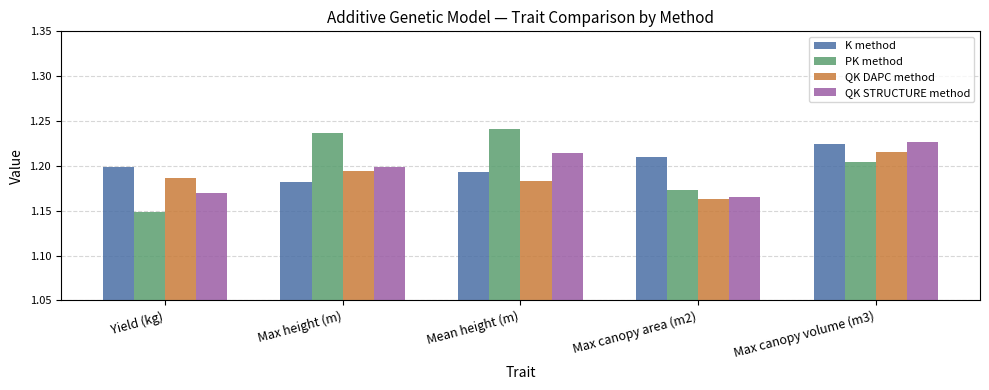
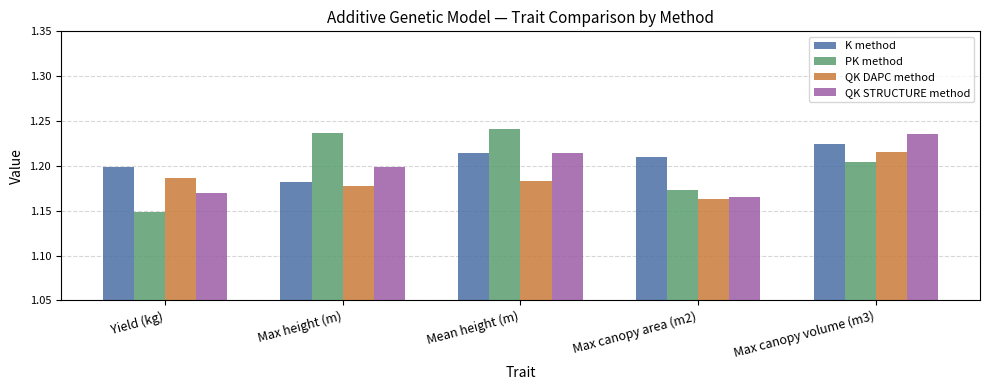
QK DAPC method, Max height (m): 1.19 -> 1.18
K method, Mean height (m): 1.19 -> 1.21
QK STRUCTURE method, Max canopy volume (m3): 1.23 -> 1.24
